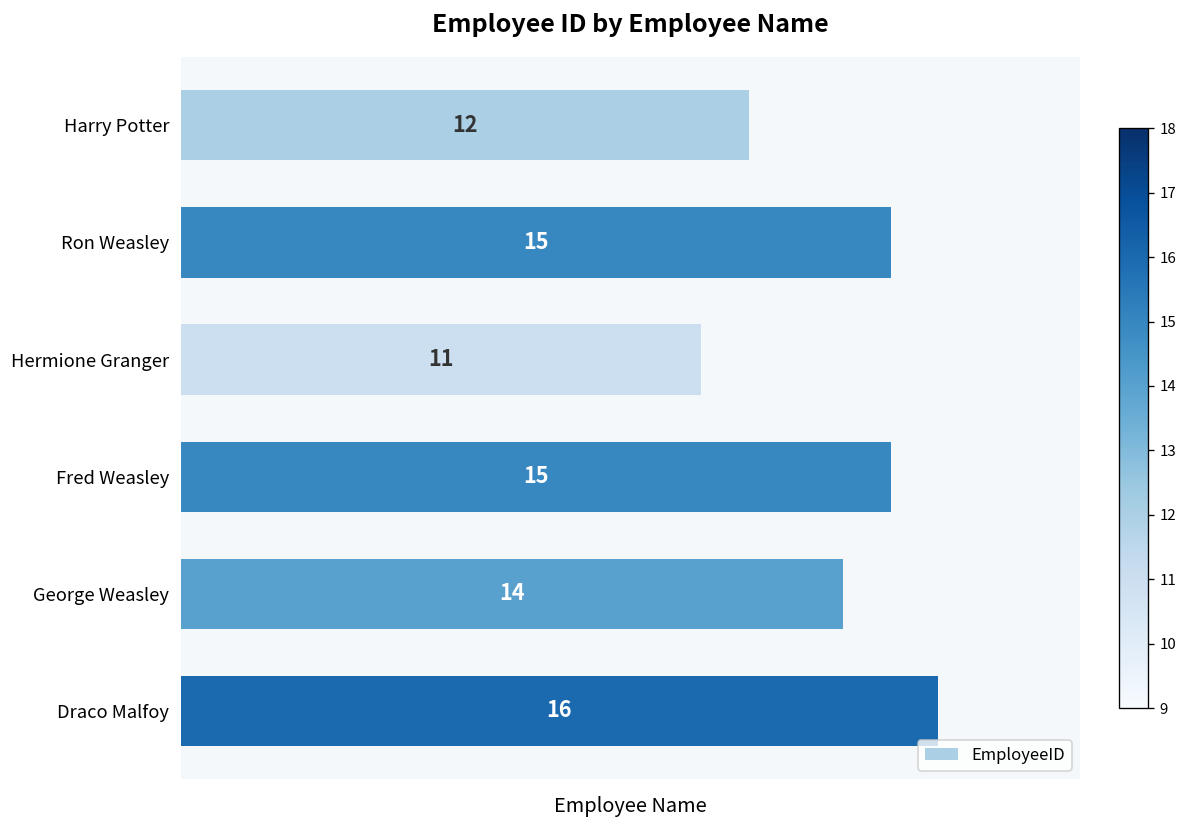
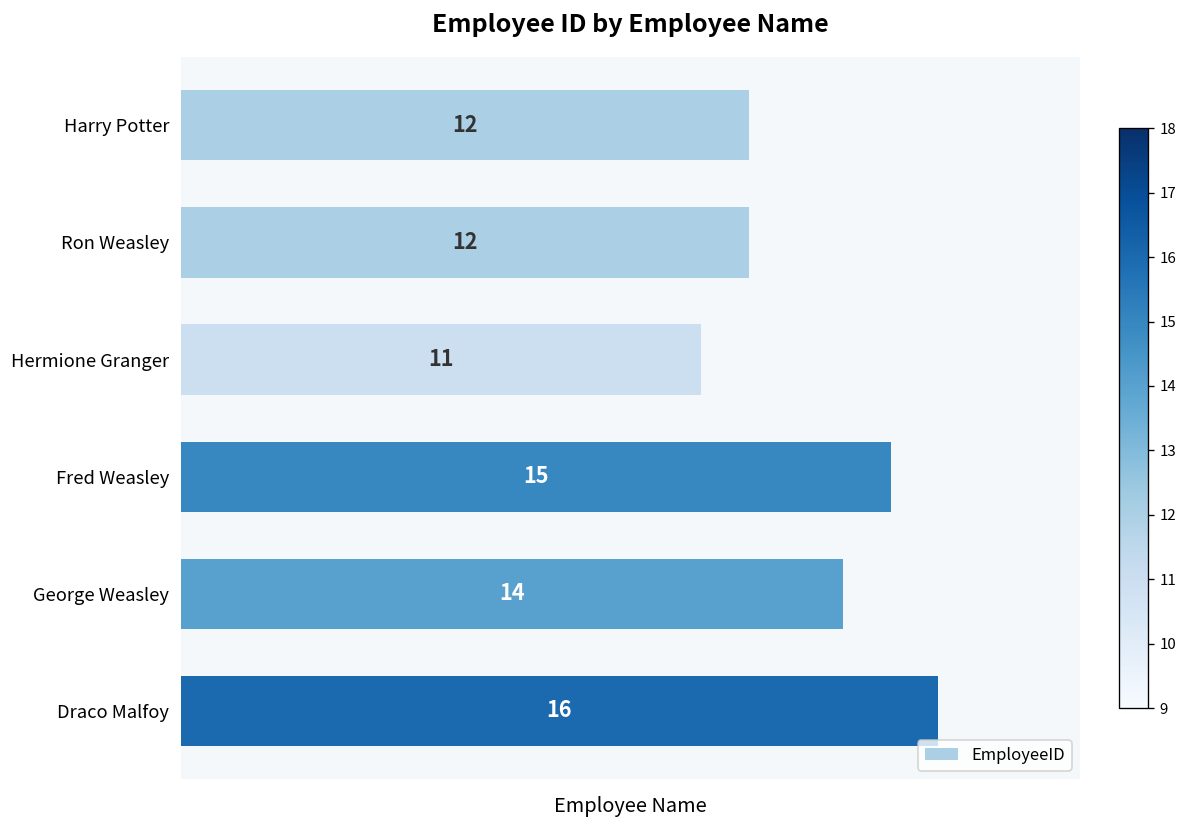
Ron Weasley: 15 -> 12
